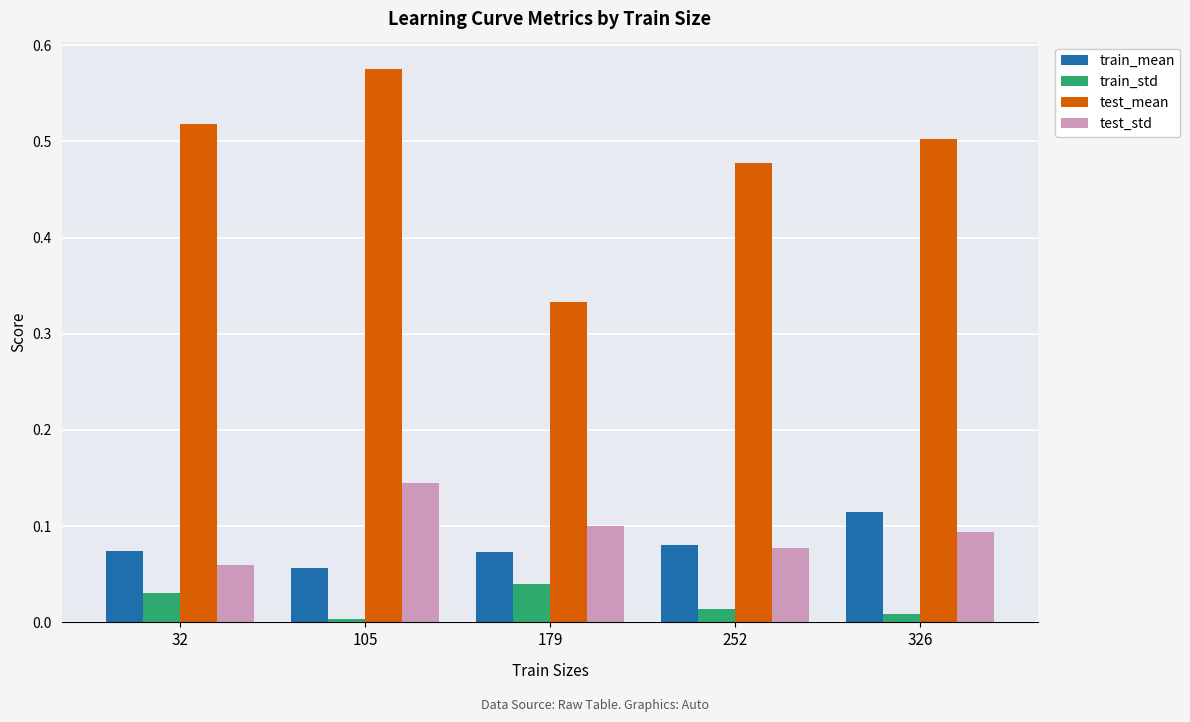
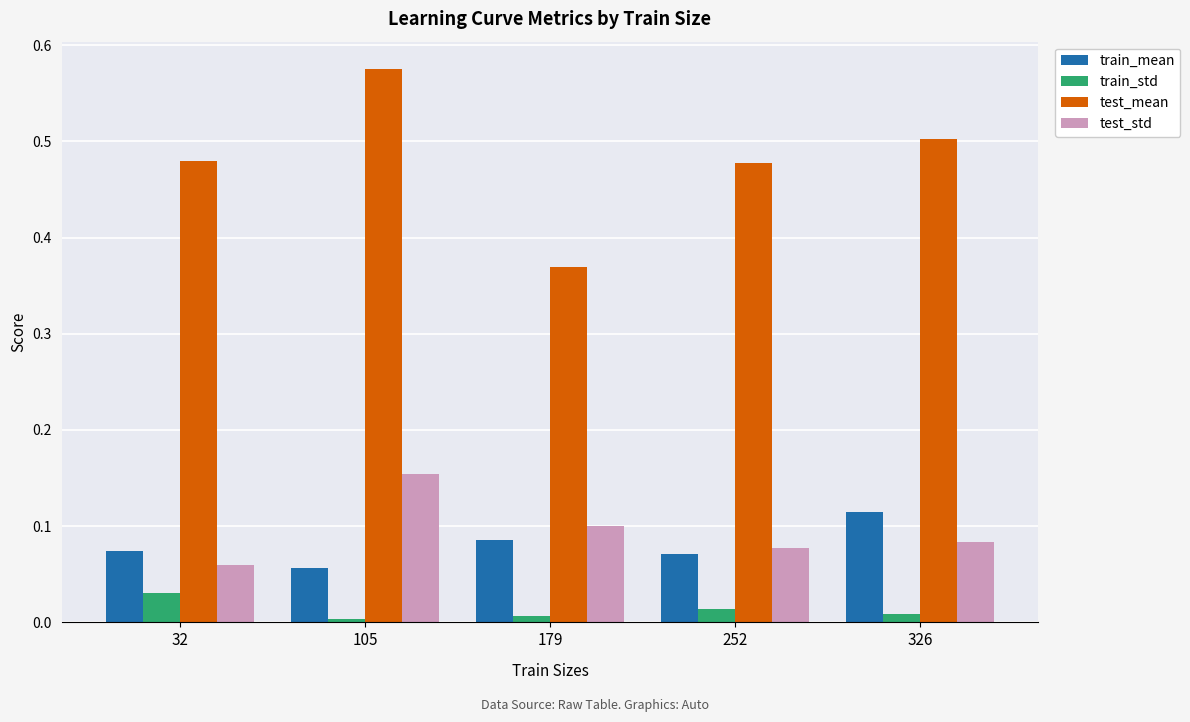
test_mean, 32: 0.52 -> 0.48
test_std, 105: 0.145 -> 0.154
train_mean, 179: 0.07 -> 0.09
train_std, 179: 0.04 -> 0.01
test_mean, 179: 0.33 -> 0.37
train_mean, 252: 0.08 -> 0.07
test_std, 326: 0.09 -> 0.08
